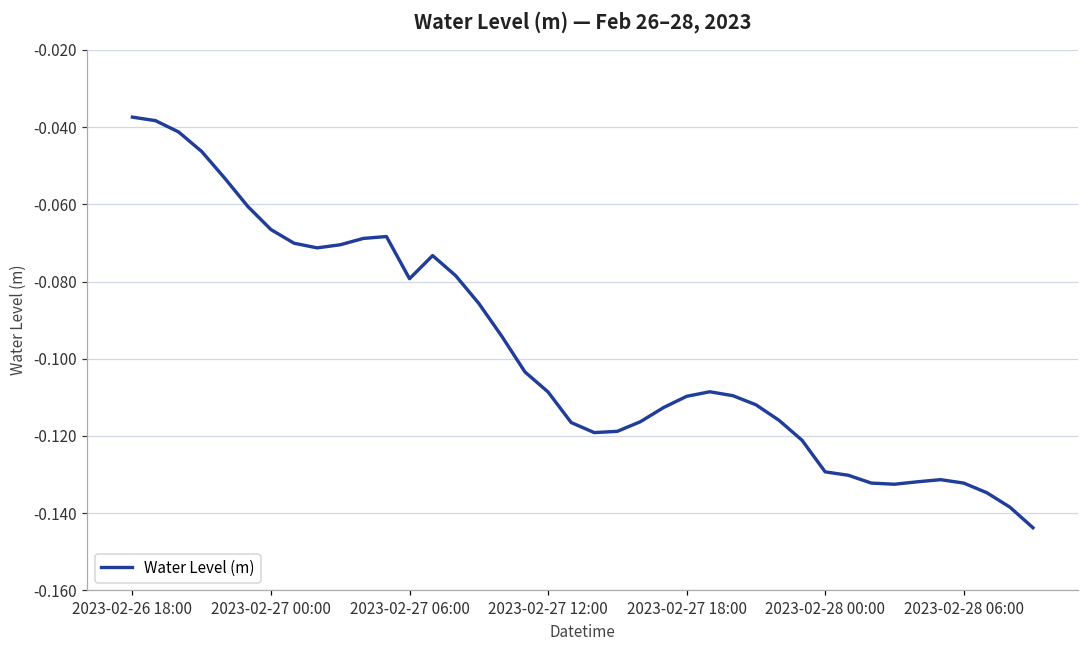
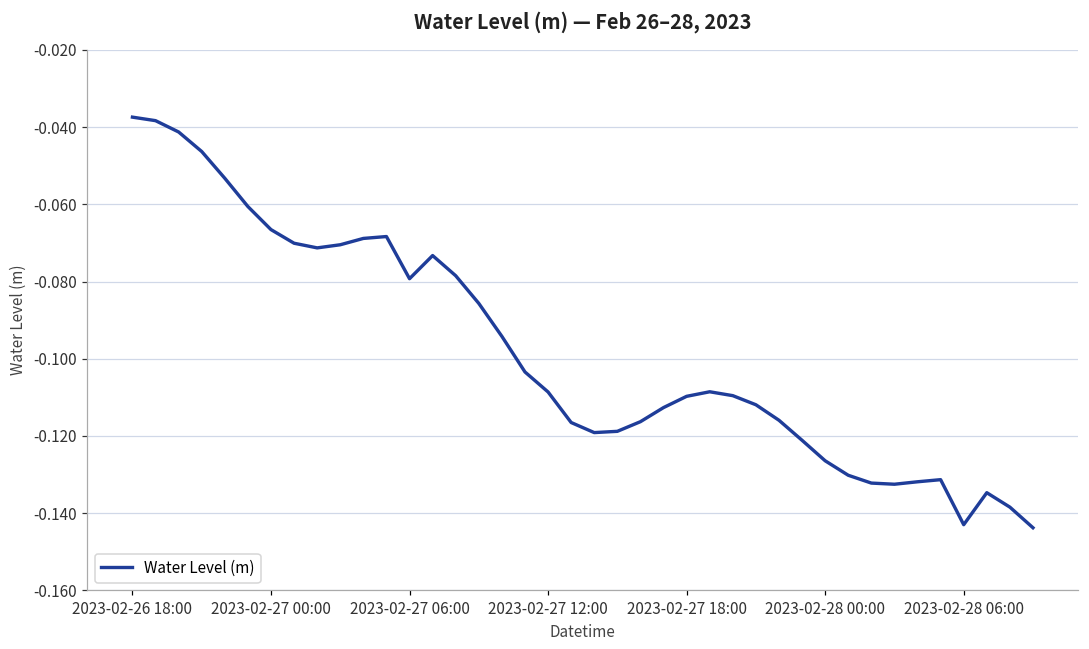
2023-02-28 00:00: -0.129 -> -0.126
2023-02-28 06:00: -0.132 -> -0.143
